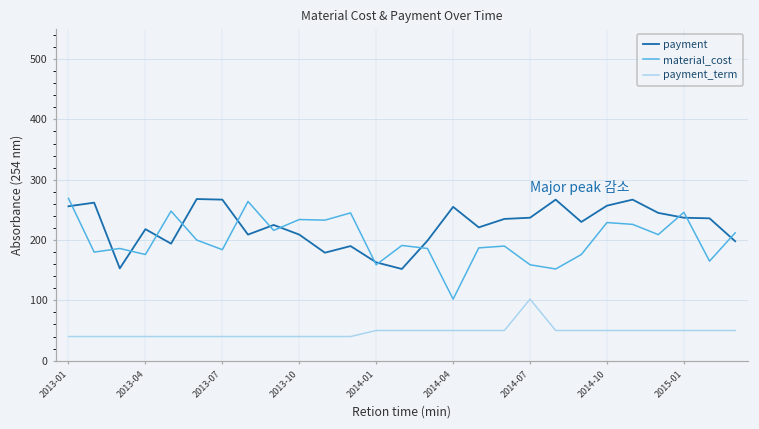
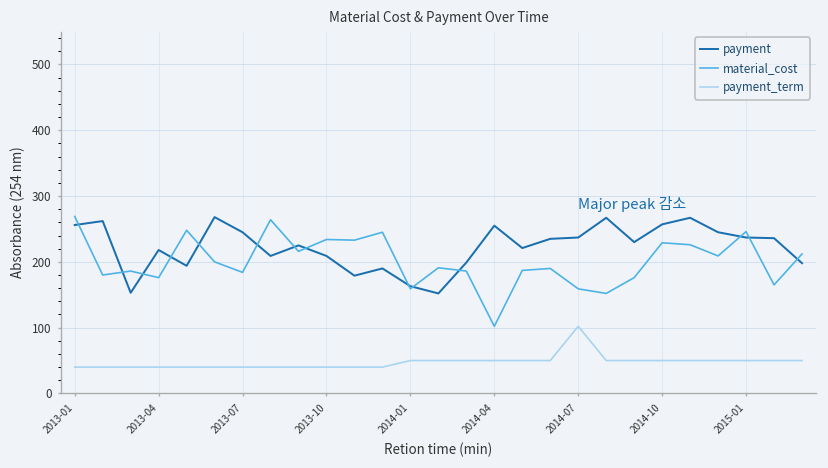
payment, 2013-07: 270 -> 250
